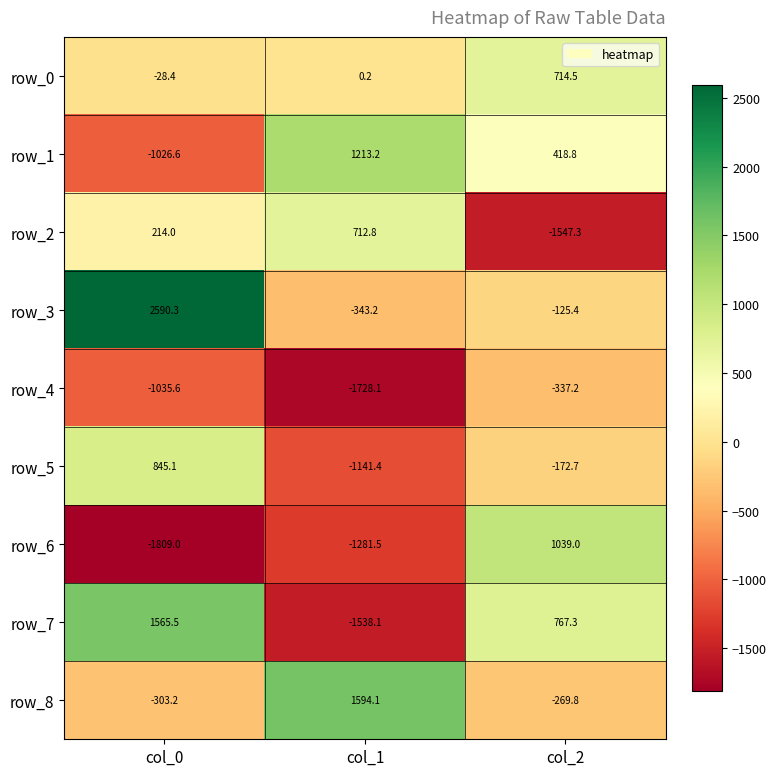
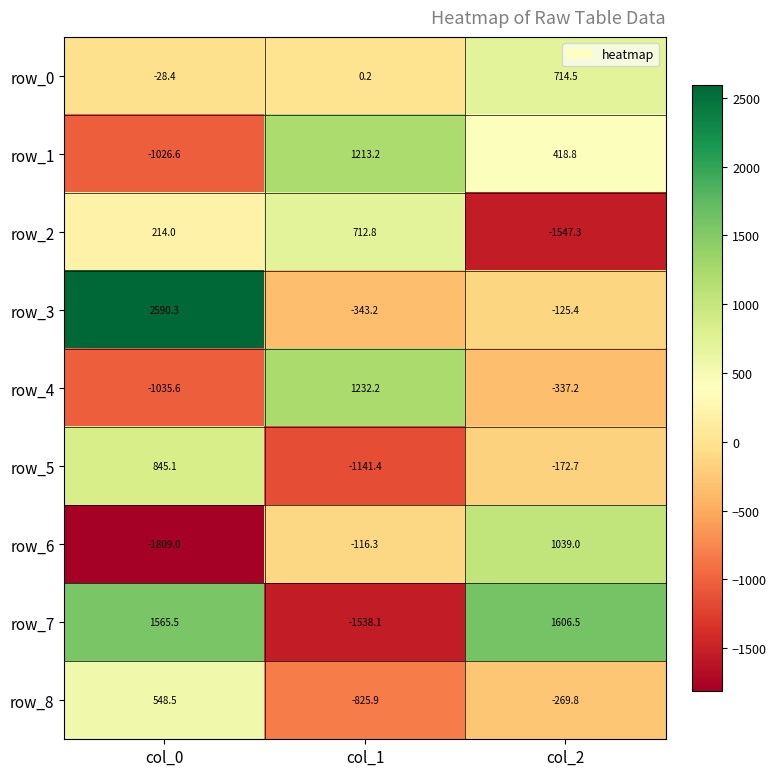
row_4, col_1: -1728.1 -> 1232.2
row_6, col_1: -1281.5 -> -116.3
row_7, col_2: 767.3 -> 1606.5
row_8, col_0: -303.2 -> 548.5
row_8, col_1: 1594.1 -> -825.9
